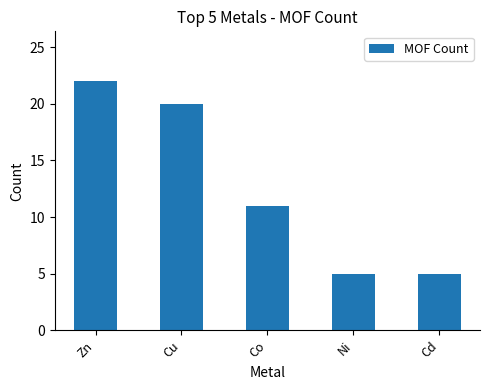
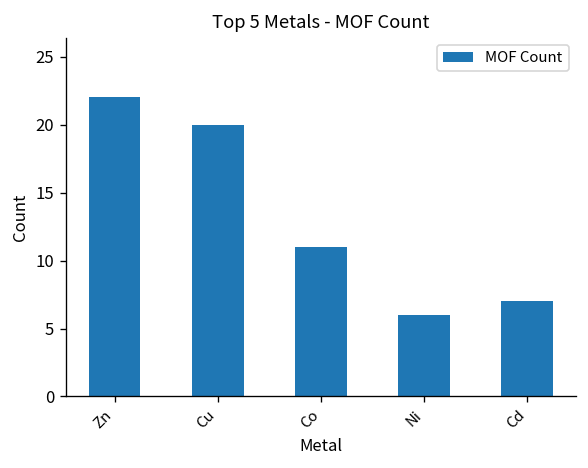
Ni: 5 -> 6
Cd: 5 -> 7
